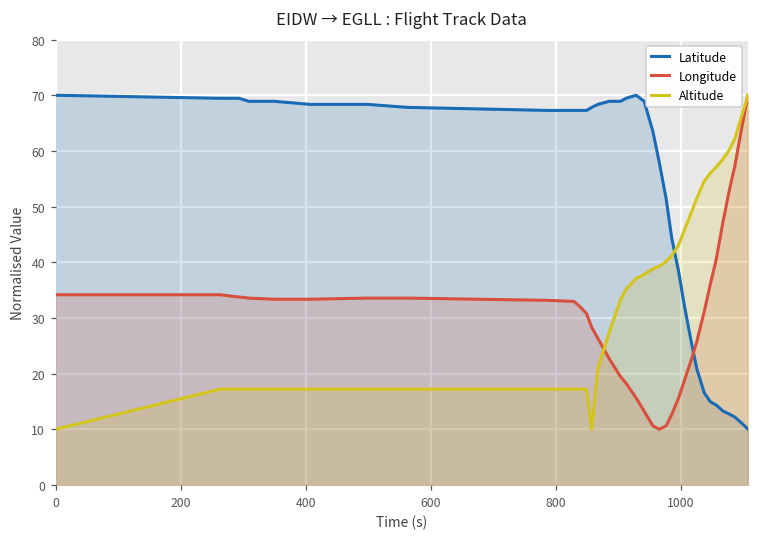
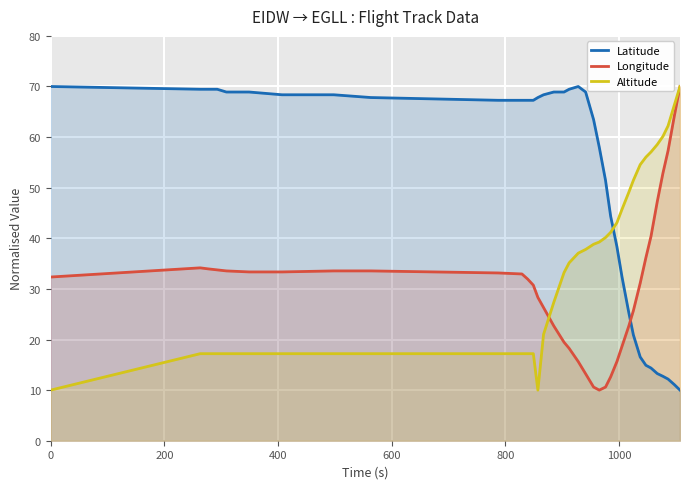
Longitude, 0: 34 -> 32
